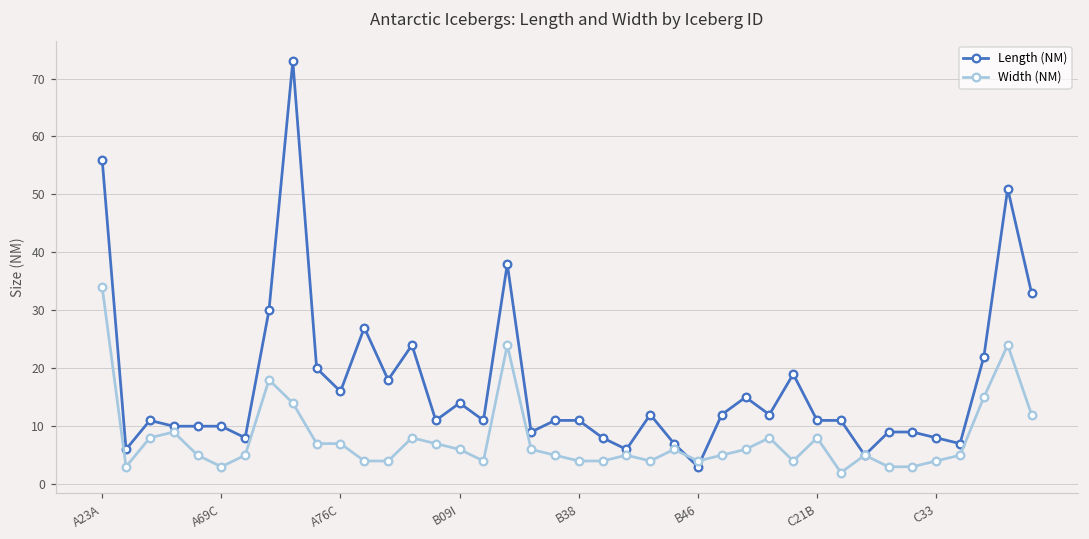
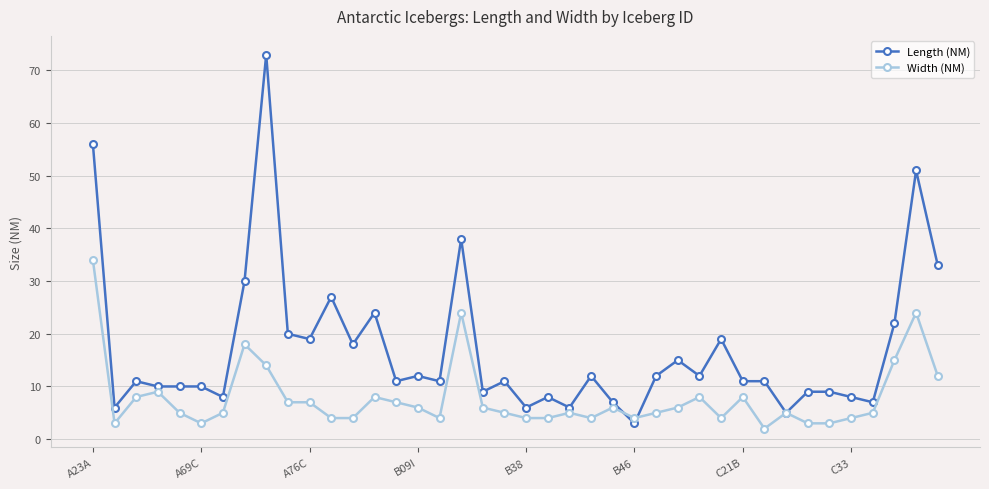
Length (NM), A76C: 16 -> 19
Length (NM), B09I: 14 -> 12
Length (NM), B38: 11 -> 6
